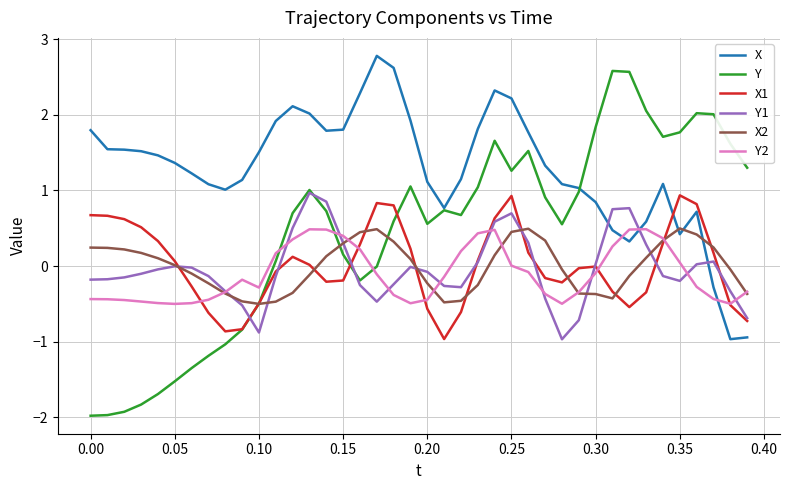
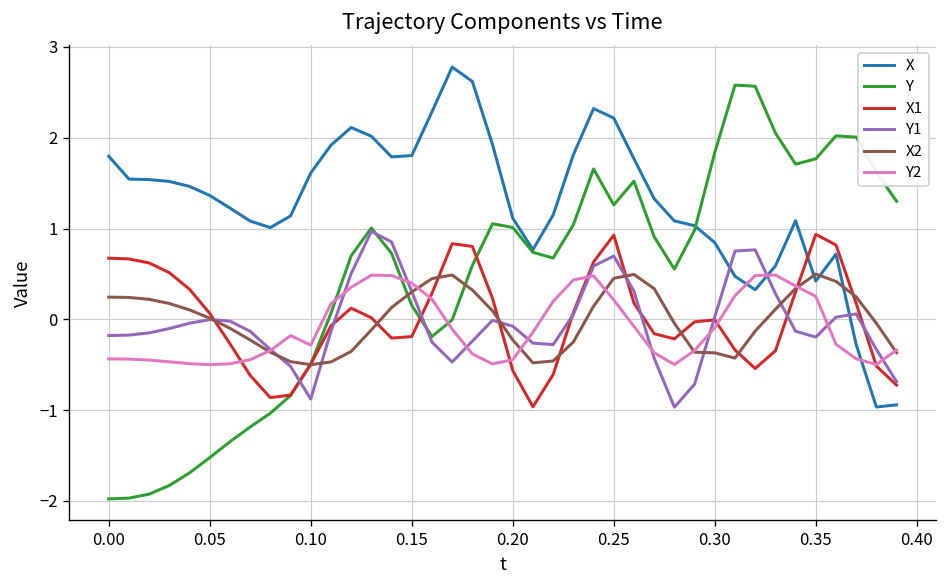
X, 0.10: 1.5 -> 1.6
Y, 0.20: 0.6 -> 1.0
Y2, 0.25: 0.0 -> 0.2
Y2, 0.35: 0.0 -> 0.3
